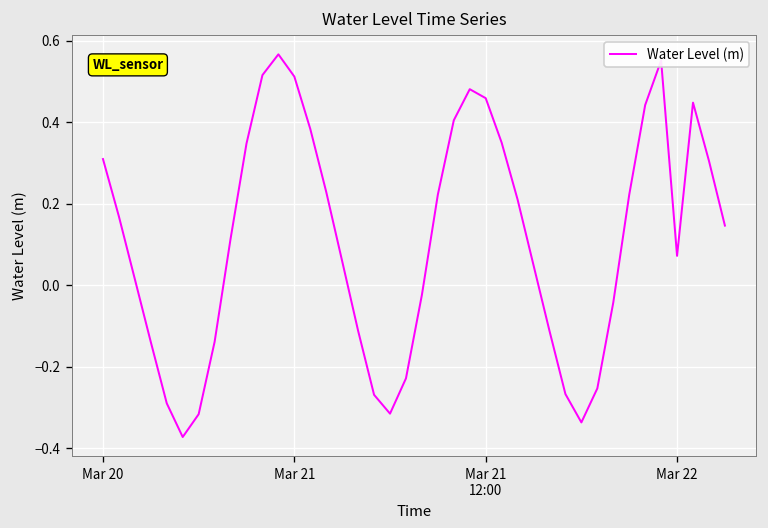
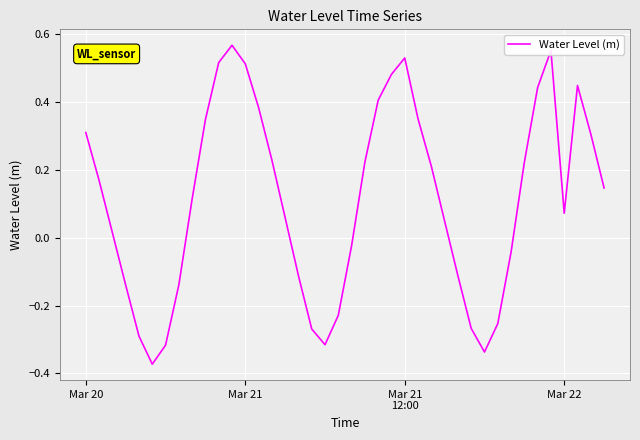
Mar 21 12:00: 0.46 -> 0.53
